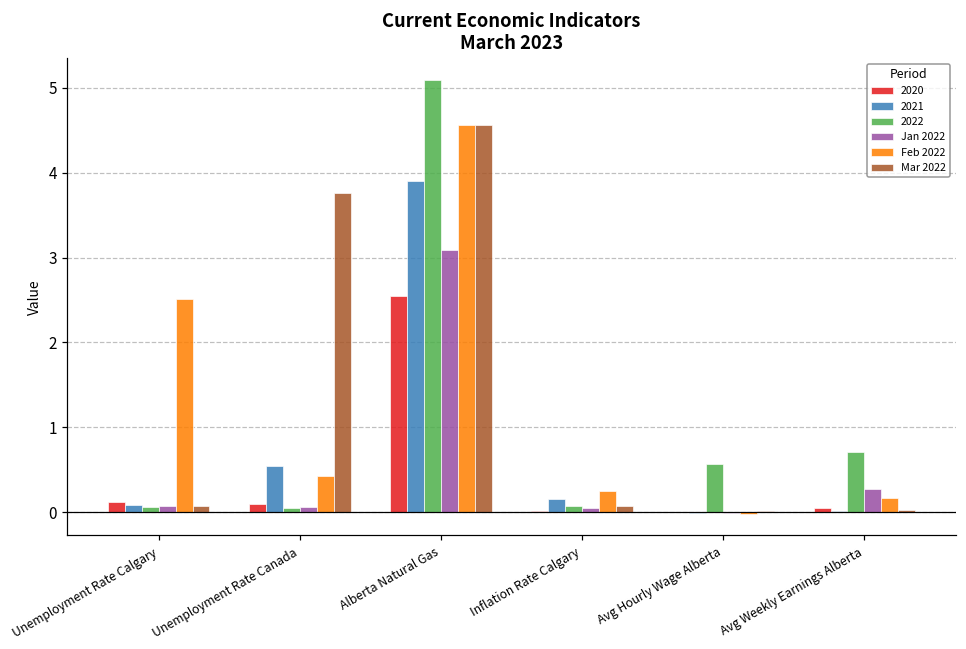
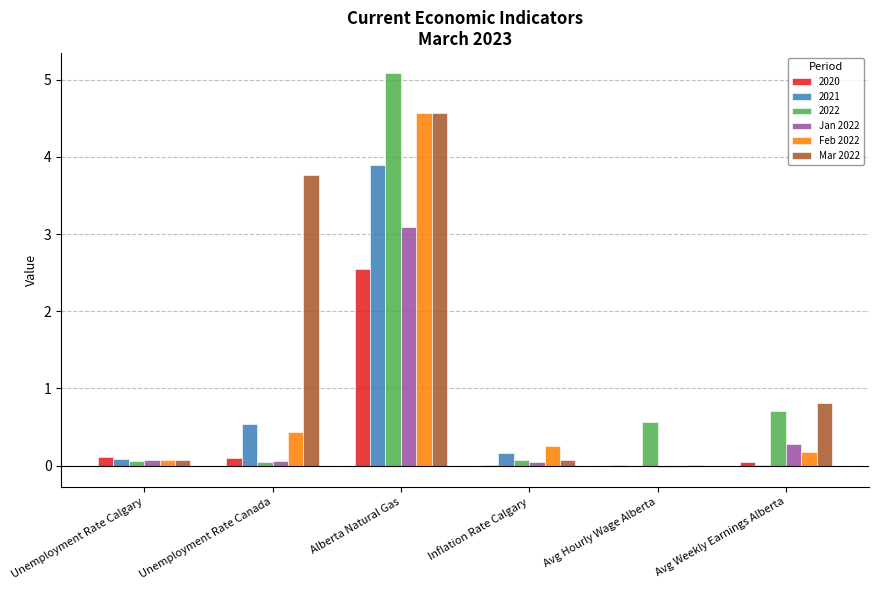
Feb 2022, Unemployment Rate Calgary: 2.5 -> 0.1
Mar 2022, Avg Weekly Earnings Alberta: 0.0 -> 0.8
